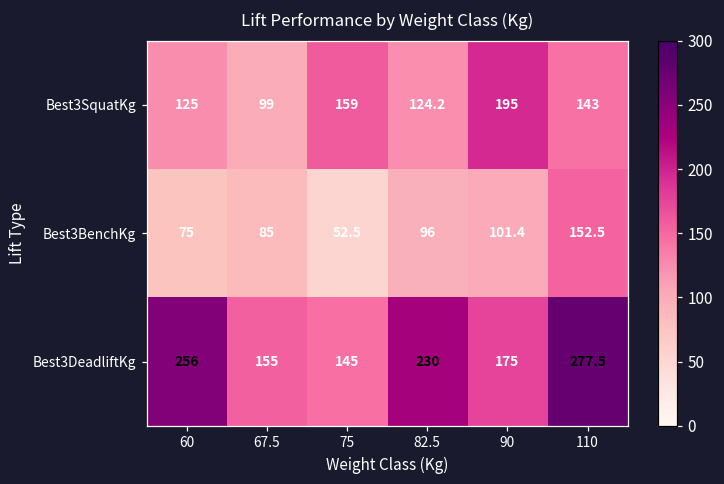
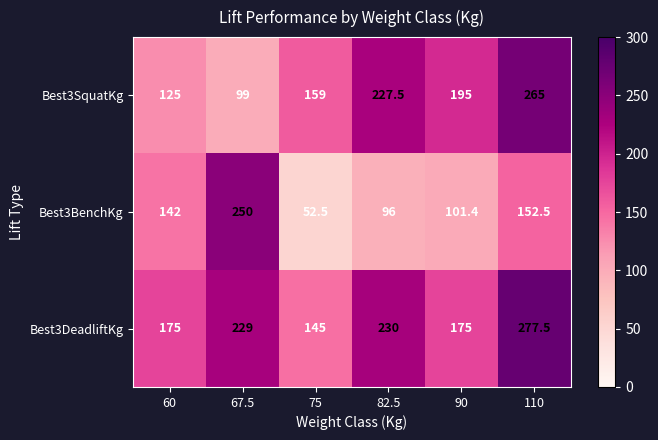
Best3SquatKg, 82.5: 124.2 -> 227.5
Best3SquatKg, 110: 143 -> 265
Best3BenchKg, 60: 75 -> 142
Best3BenchKg, 67.5: 85 -> 250
Best3DeadliftKg, 60: 256 -> 175
Best3DeadliftKg, 67.5: 155 -> 229
